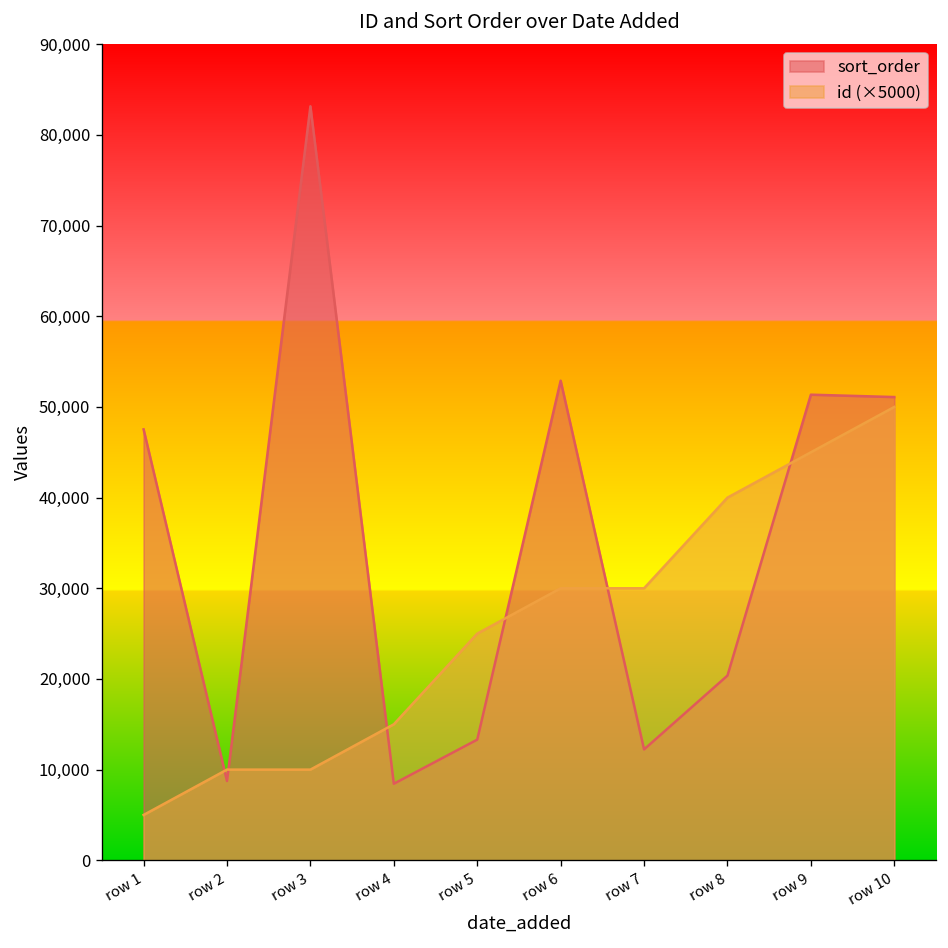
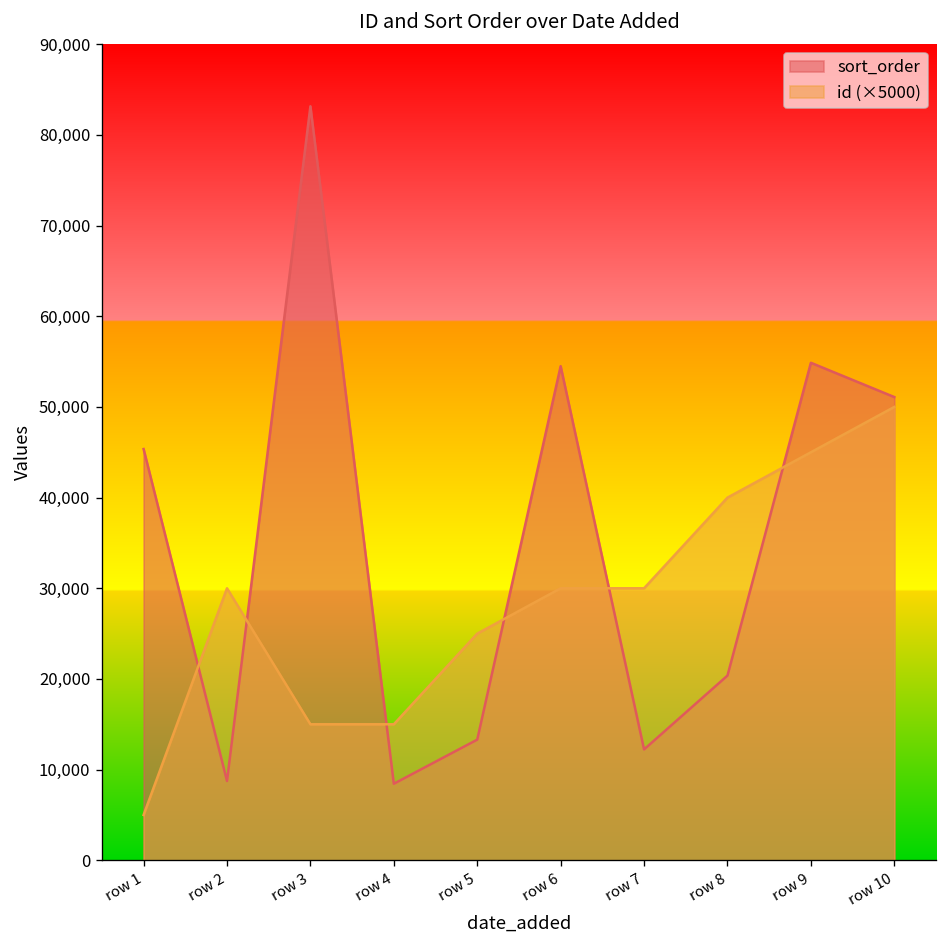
sort_order, row 1: 48,000 -> 45,000
id (×5000), row 2: 10,000 -> 30,000
id (×5000), row 3: 10,000 -> 15,000
sort_order, row 6: 53,000 -> 54,000
sort_order, row 9: 51,000 -> 55,000
